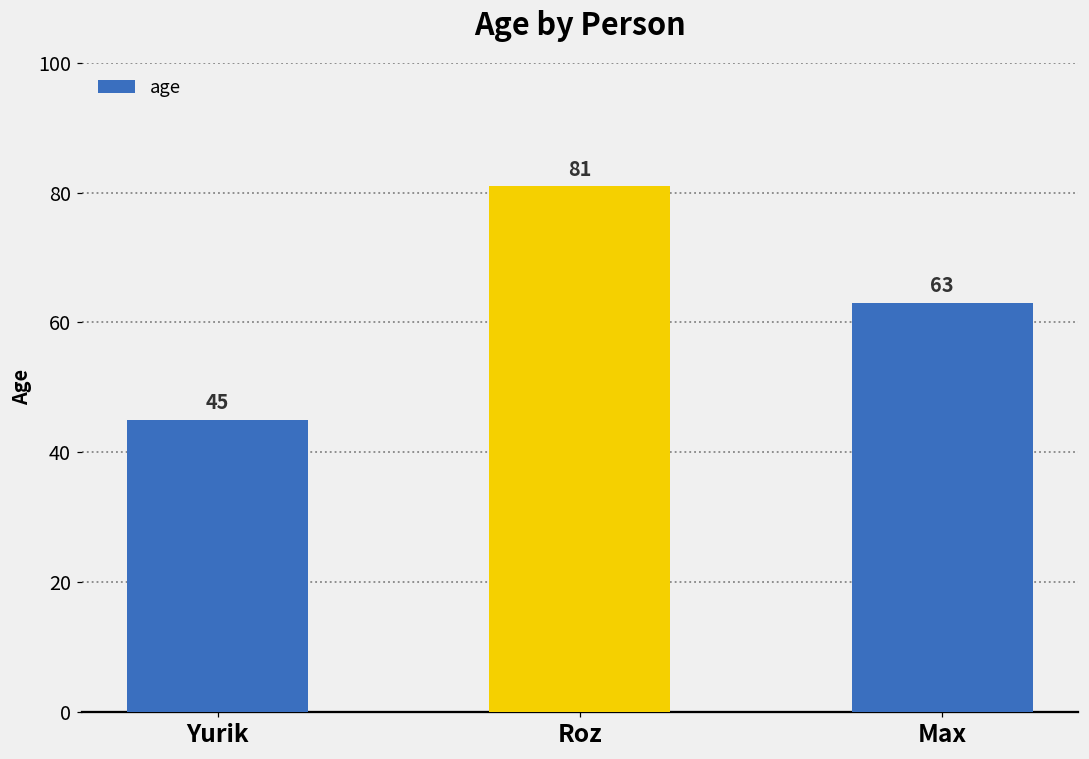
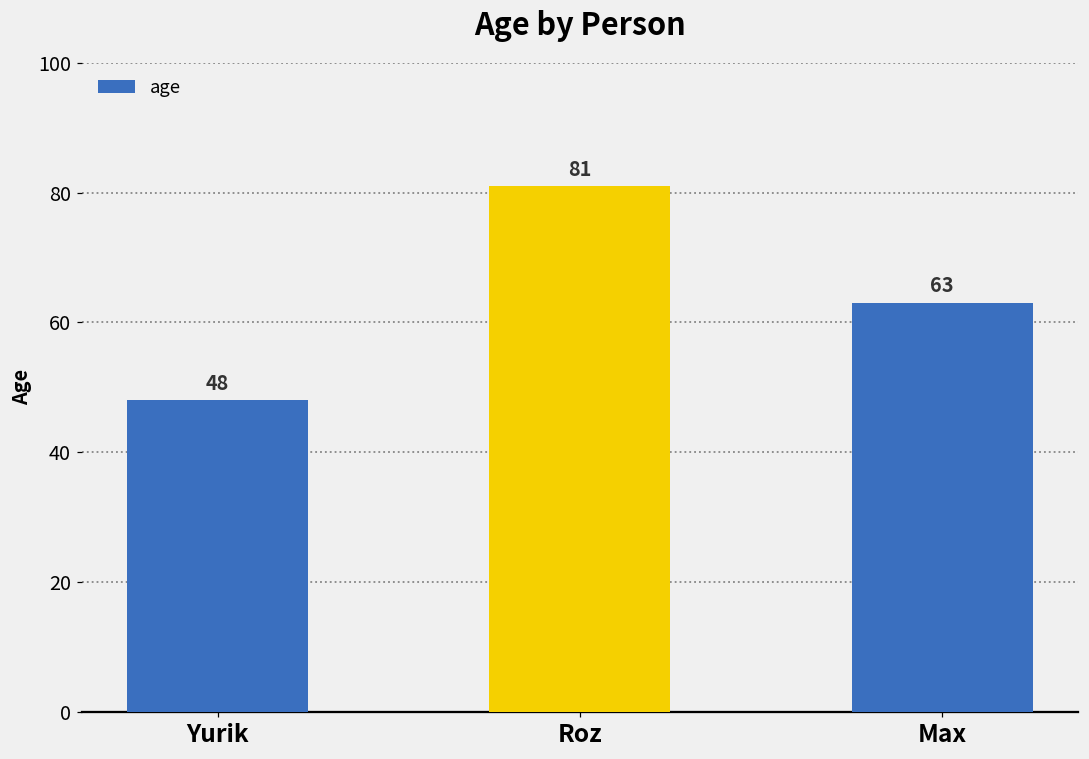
Yurik: 45 -> 48
